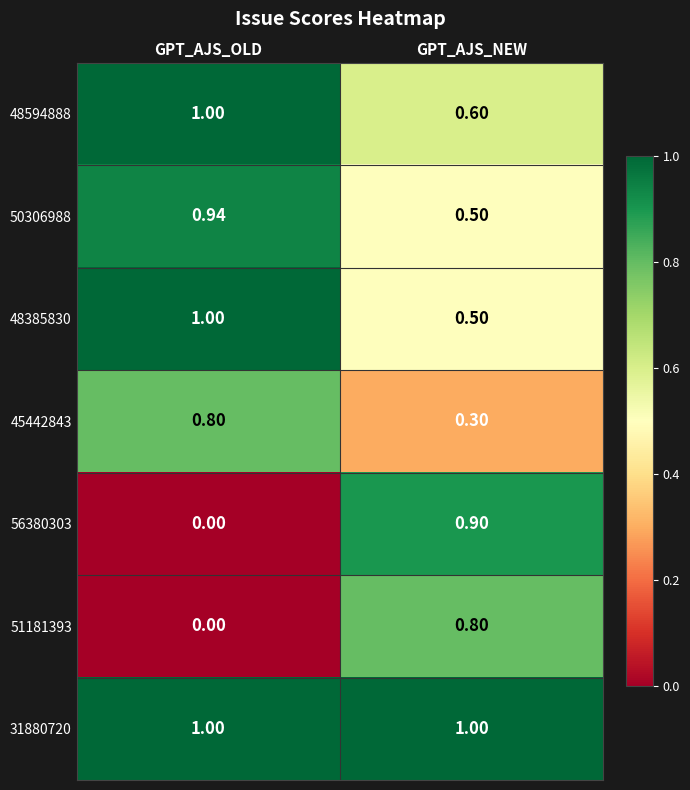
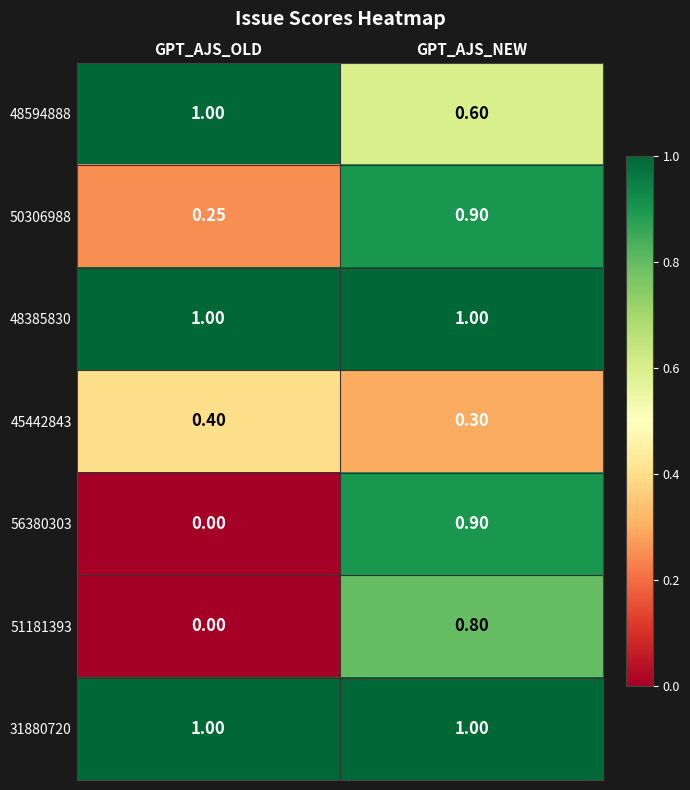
50306988, GPT_AJS_OLD: 0.94 -> 0.25
50306988, GPT_AJS_NEW: 0.50 -> 0.90
48385830, GPT_AJS_NEW: 0.50 -> 1.00
45442843, GPT_AJS_OLD: 0.80 -> 0.40
